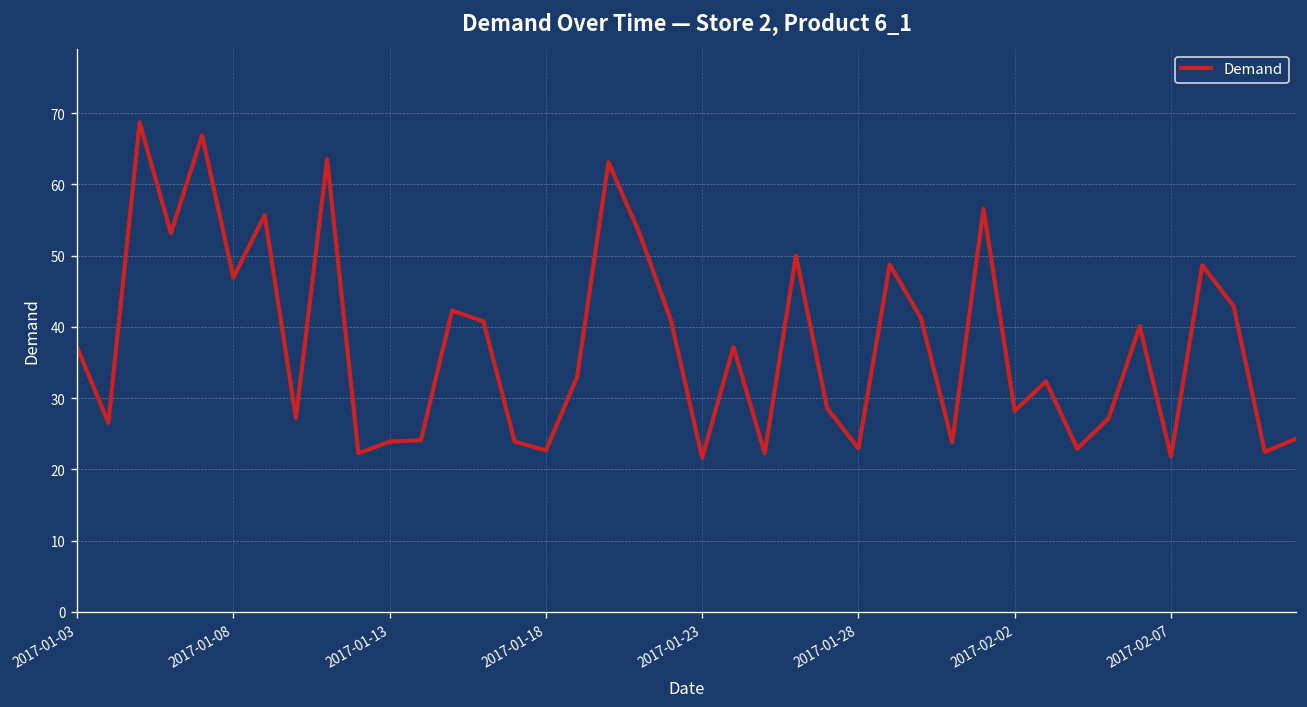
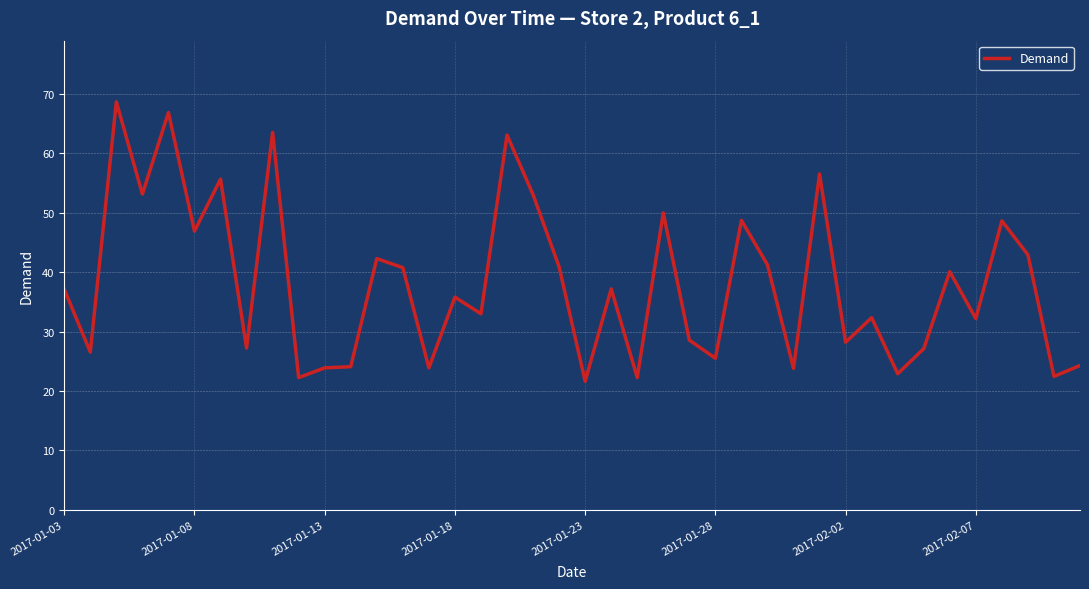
2017-01-18: 23 -> 36
2017-01-28: 23 -> 26
2017-02-07: 22 -> 32
